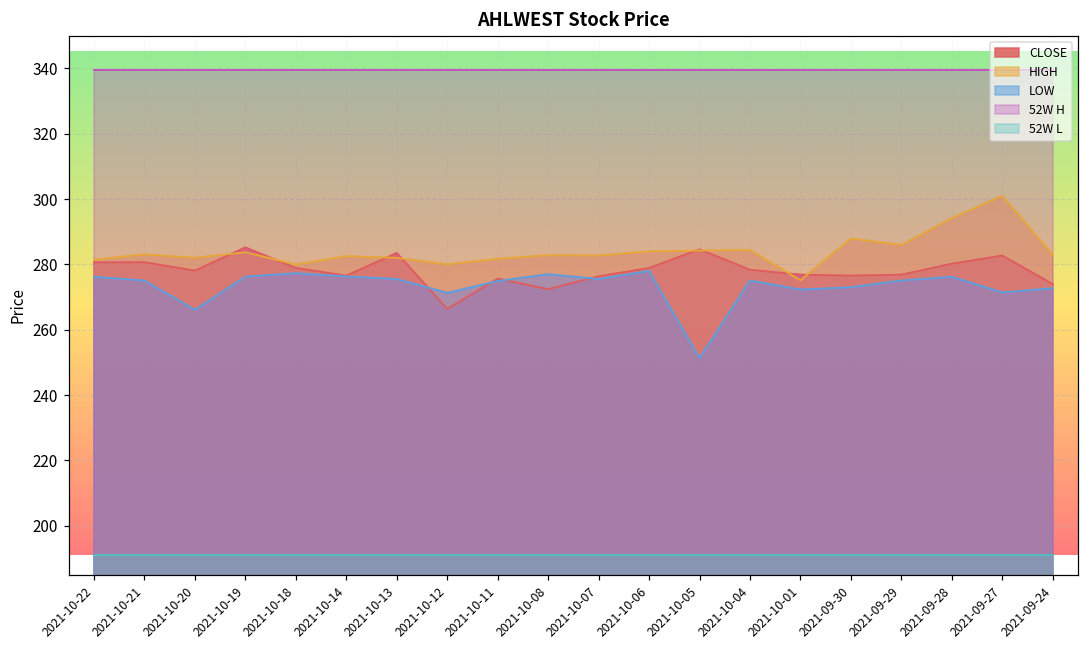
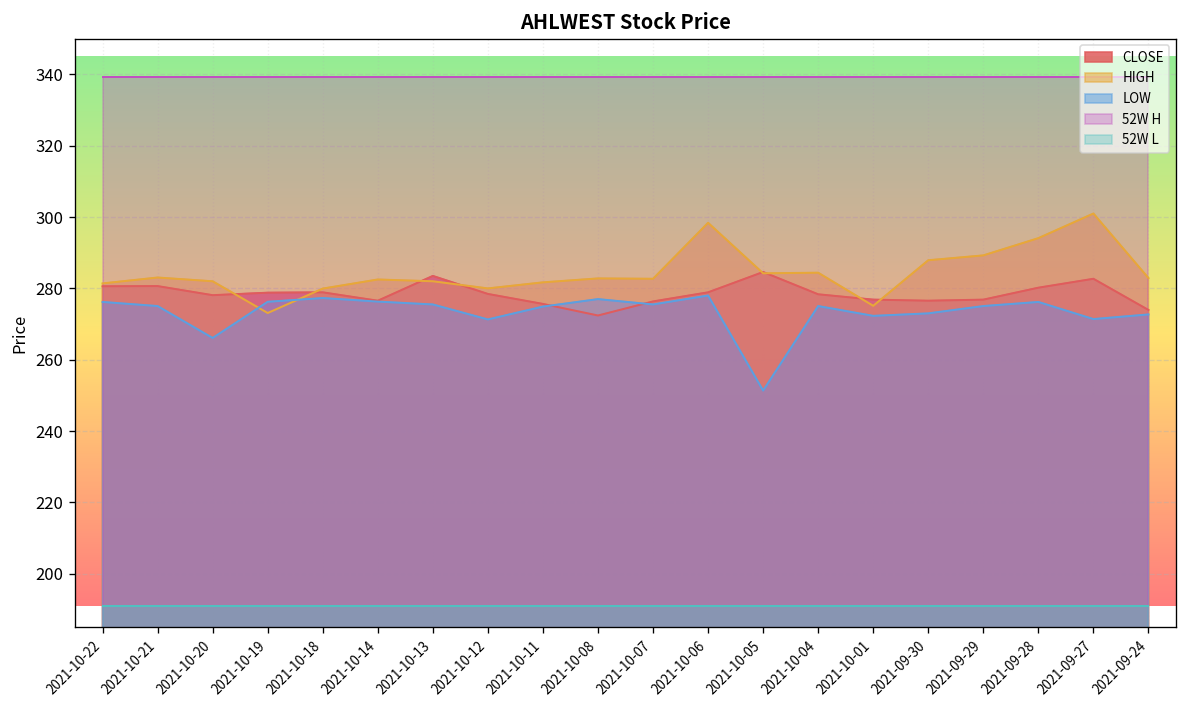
CLOSE, 2021-10-19: 285 -> 279
HIGH, 2021-10-19: 284 -> 273
CLOSE, 2021-10-12: 266 -> 278
HIGH, 2021-10-06: 284 -> 298
HIGH, 2021-09-29: 286 -> 289
